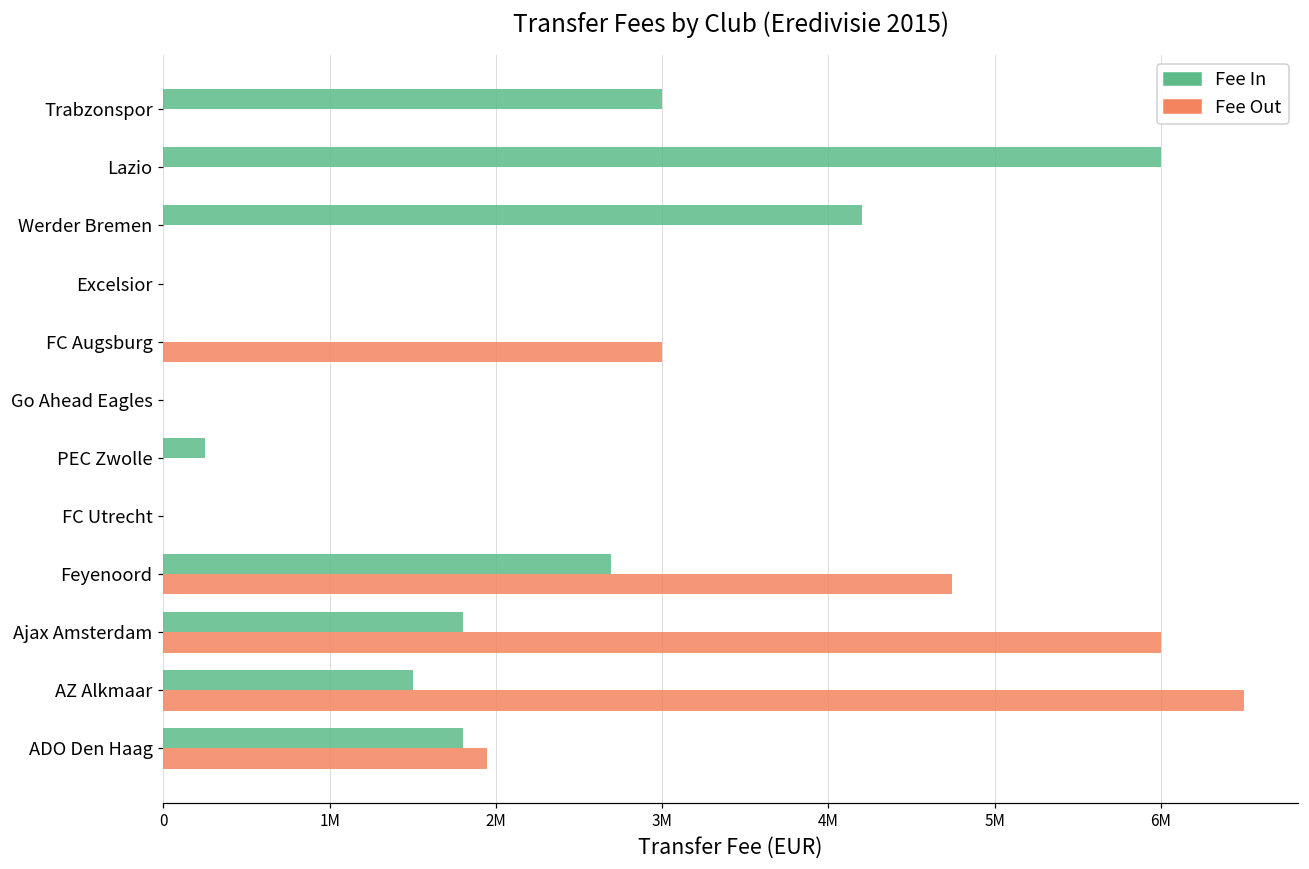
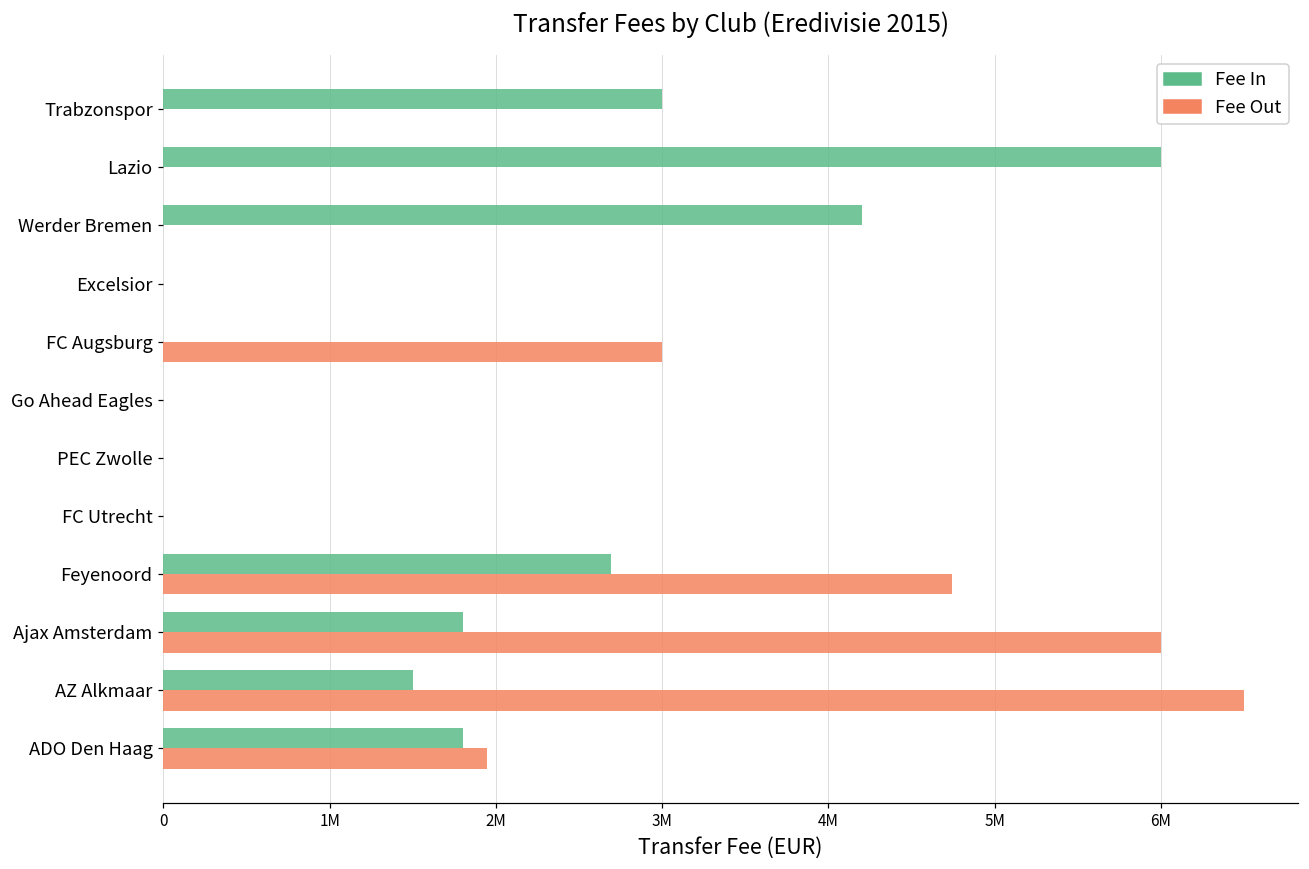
Fee In, PEC Zwolle: 250000 -> 0
